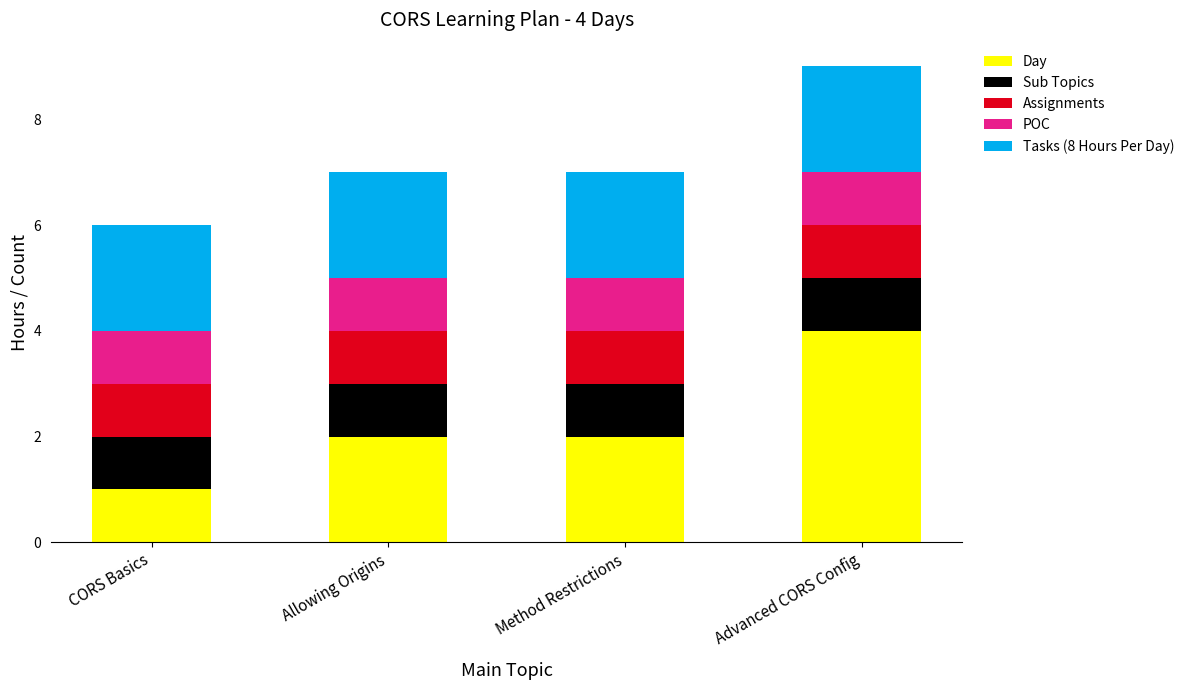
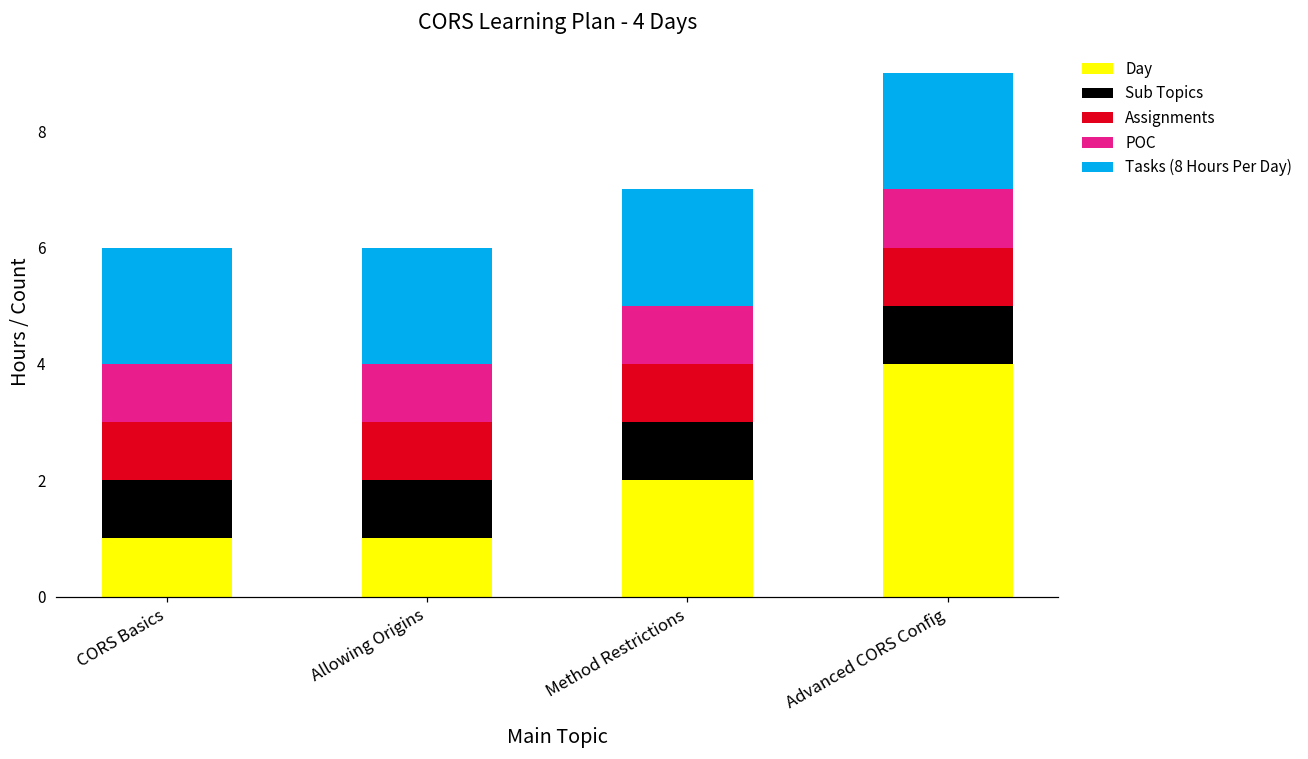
Day, Allowing Origins: 2 -> 1
